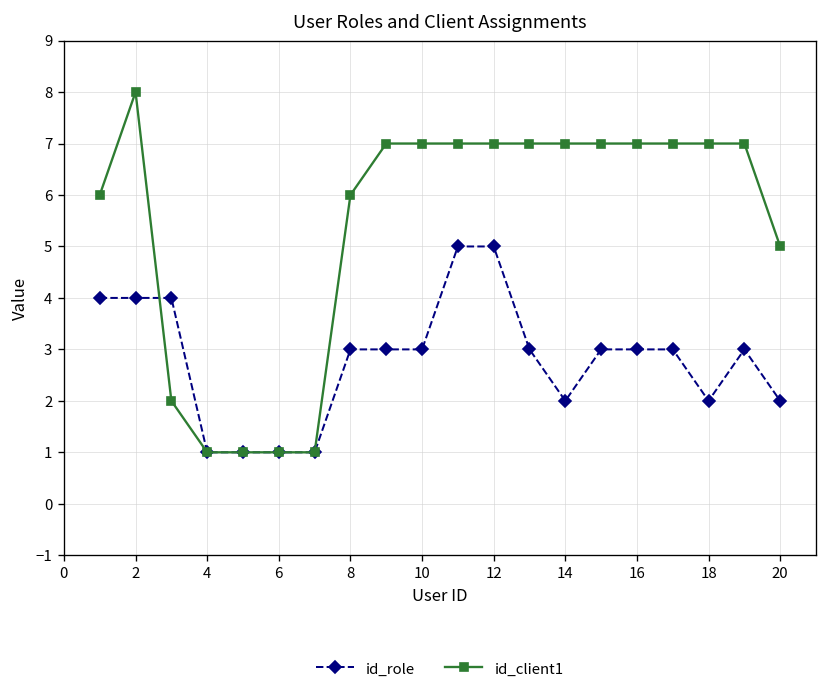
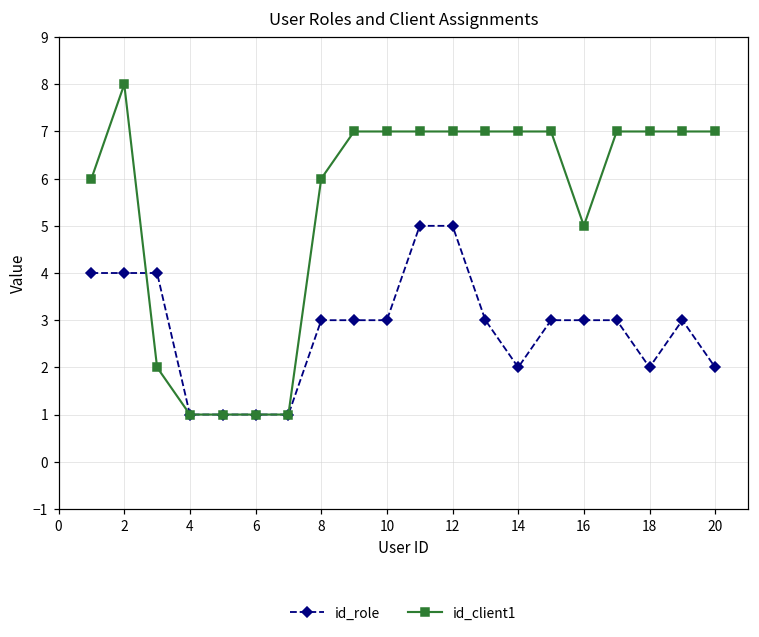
id_client1, 16: 7 -> 5
id_client1, 20: 5 -> 7
